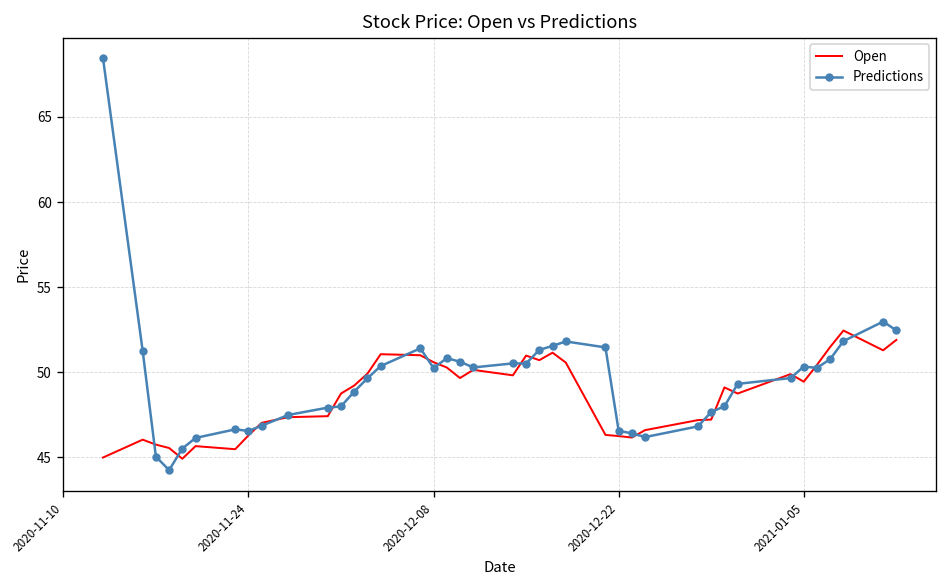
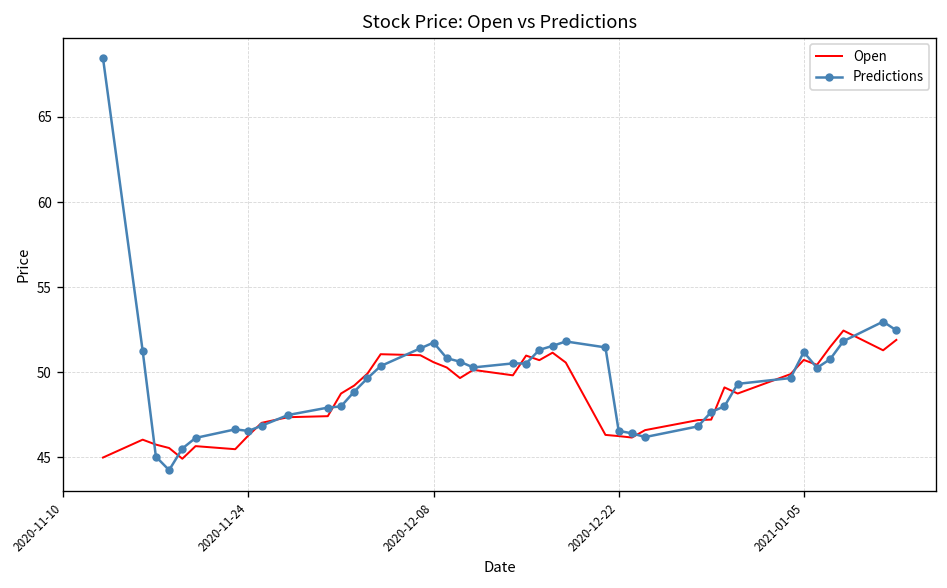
Predictions, 2020-12-08: 50.2 -> 51.7
Open, 2021-01-05: 49.4 -> 50.7
Predictions, 2021-01-05: 50.3 -> 51.2
